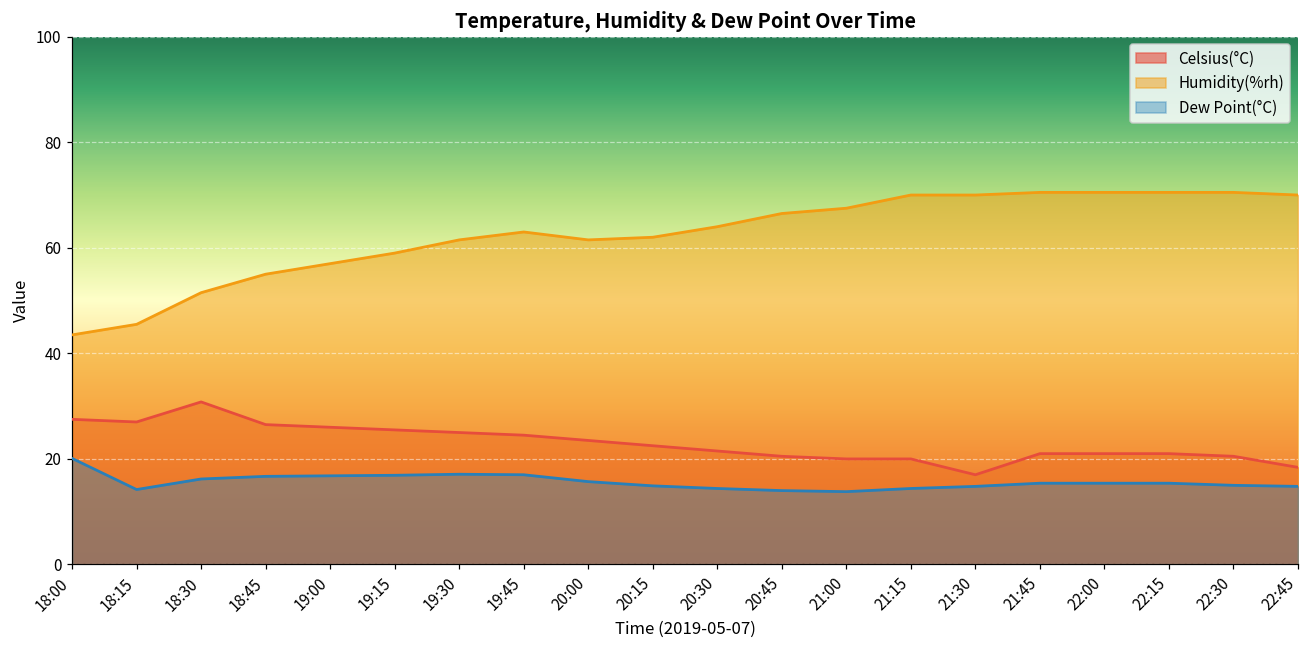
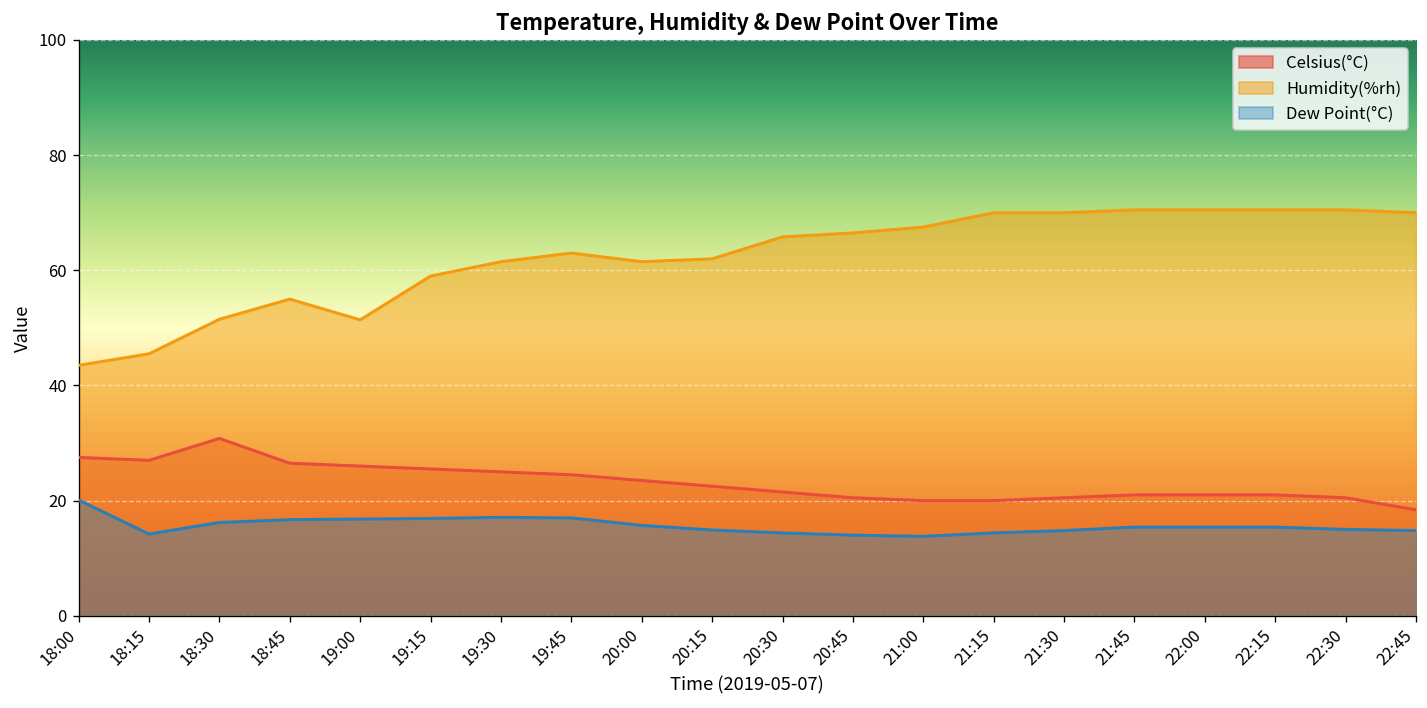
Humidity(%rh), 19:00: 57 -> 51
Humidity(%rh), 20:30: 64 -> 66
Celsius(°C), 21:30: 17 -> 21
